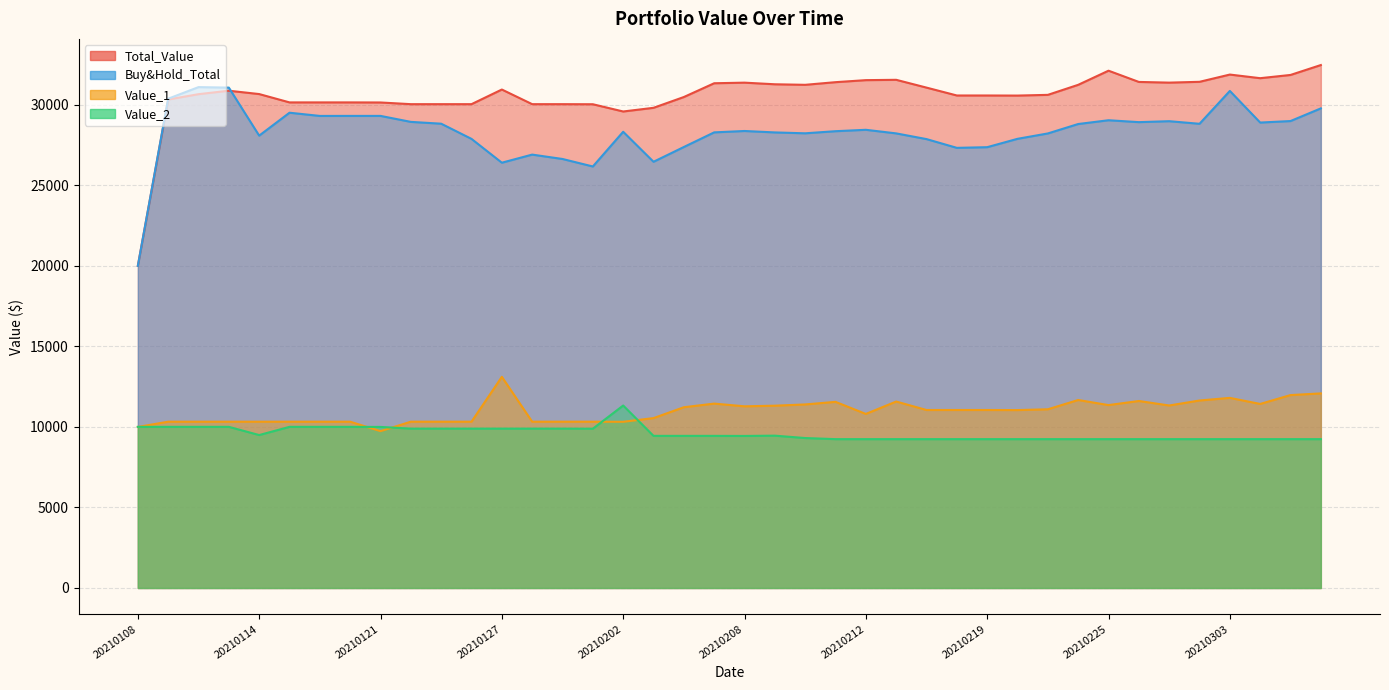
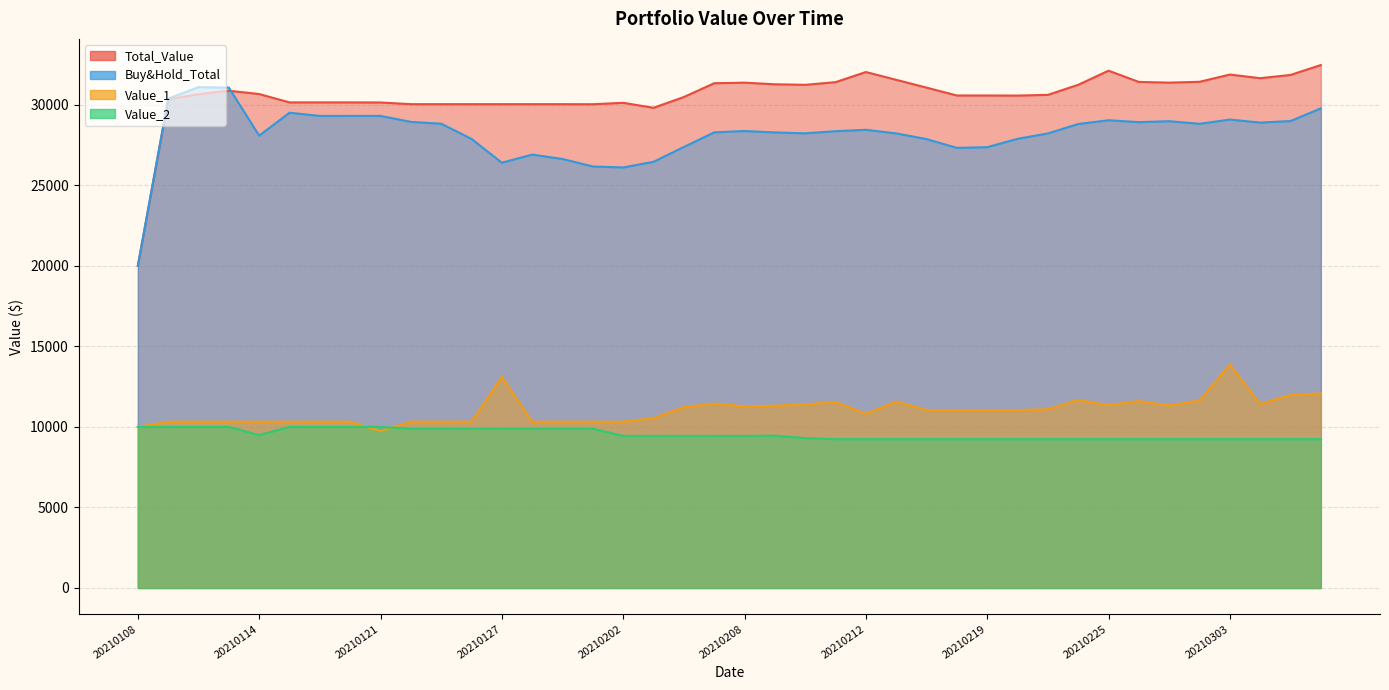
Total_Value, 20210127: 30900 -> 30000
Total_Value, 20210202: 29600 -> 30100
Buy&Hold_Total, 20210202: 28300 -> 26100
Value_2, 20210202: 11300 -> 9400
Total_Value, 20210212: 31500 -> 32000
Buy&Hold_Total, 20210303: 30800 -> 29100
Value_1, 20210303: 11800 -> 13900
